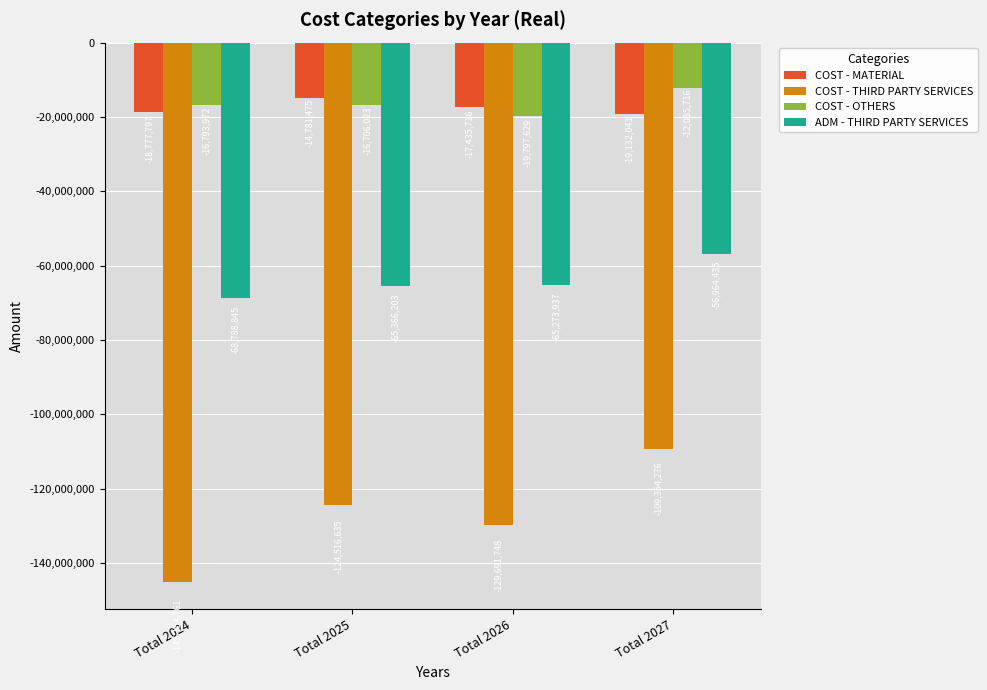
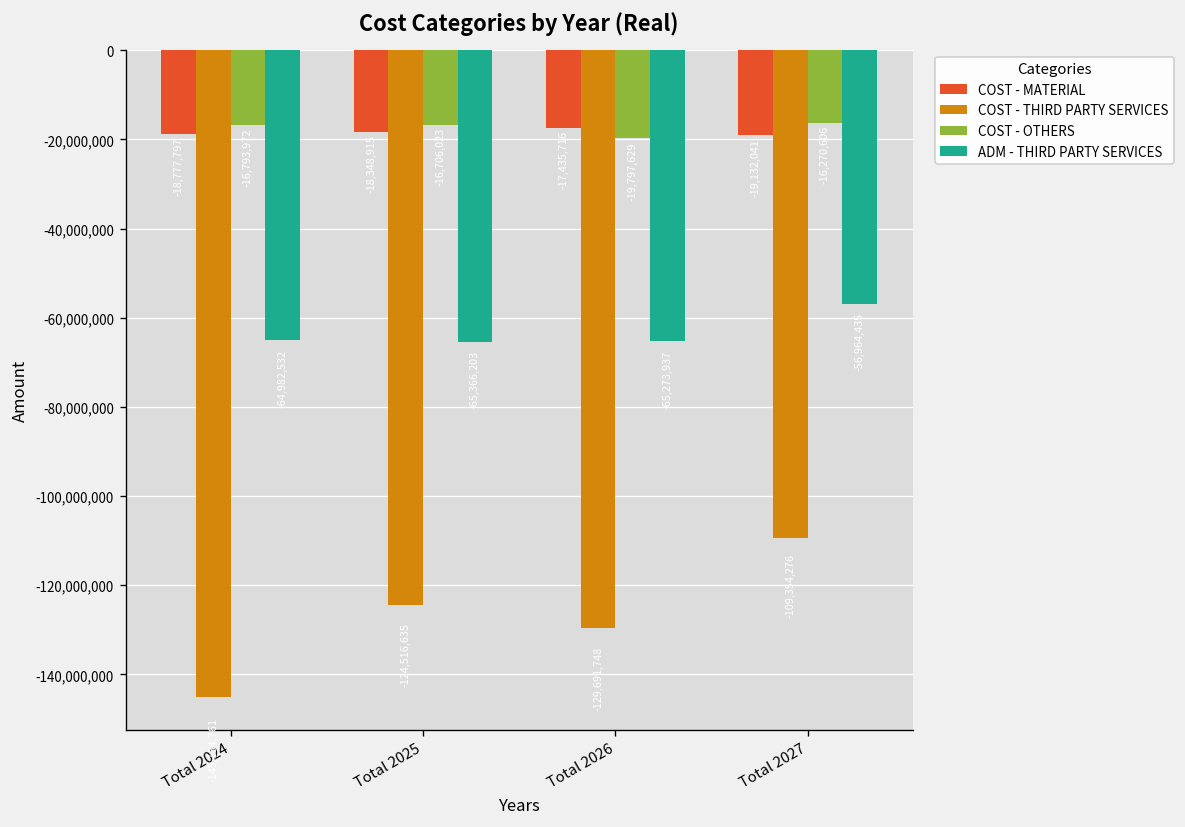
ADM - THIRD PARTY SERVICES, Total 2024: -69,000,000 -> -65,000,000
COST - MATERIAL, Total 2025: -15,000,000 -> -18,000,000
COST - OTHERS, Total 2027: -12,000,000 -> -16,000,000
